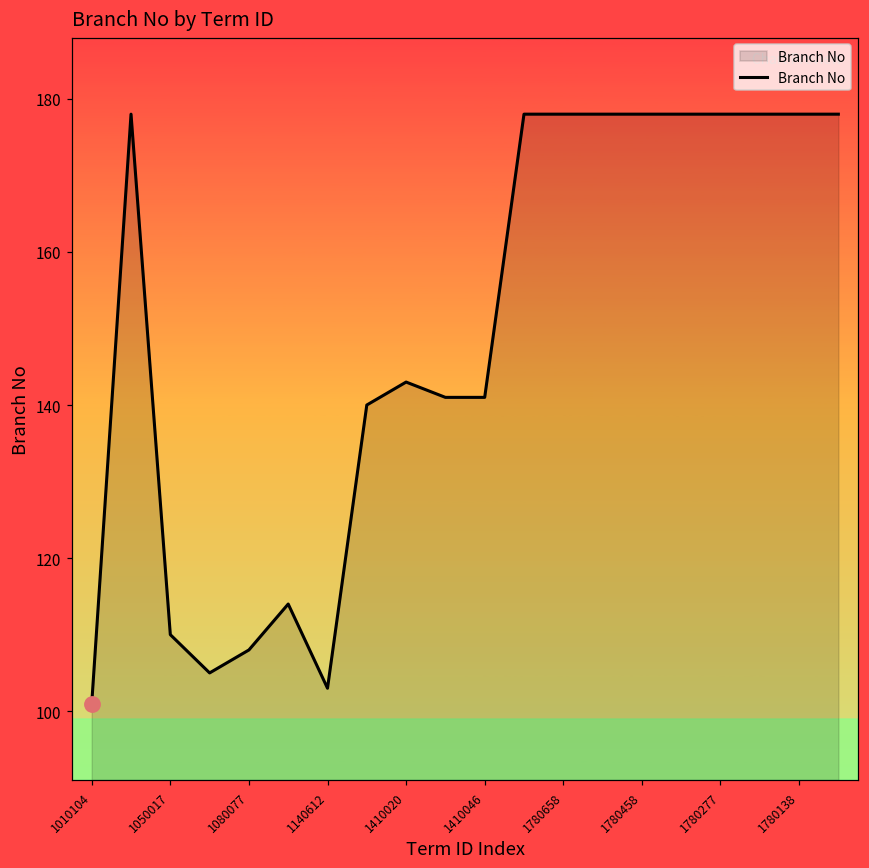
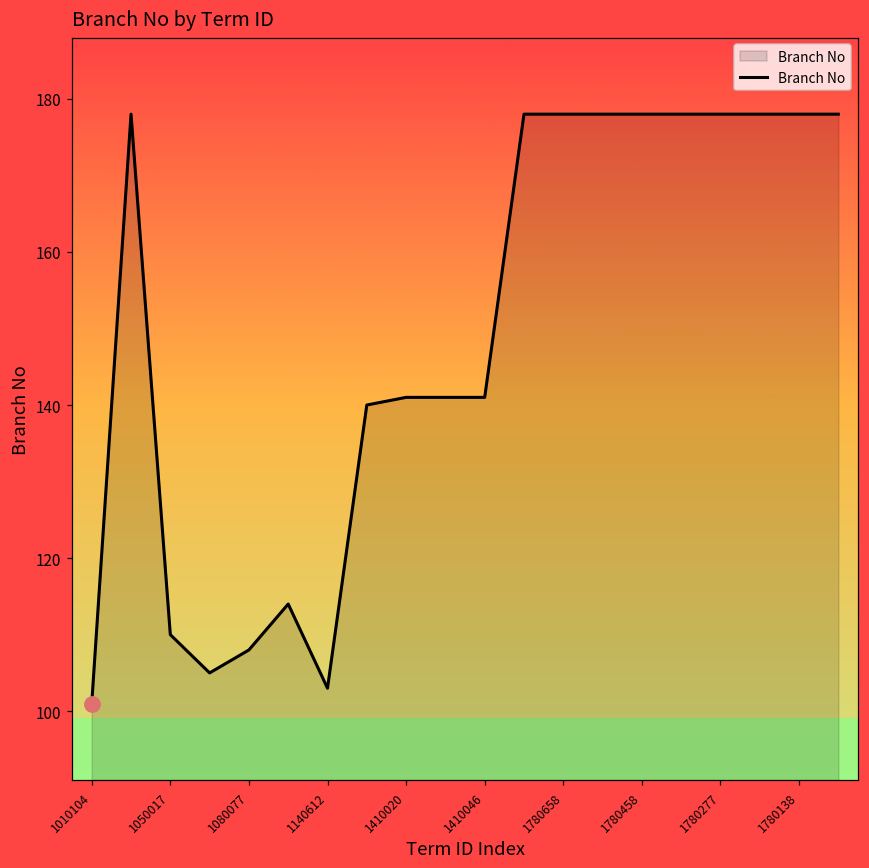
Branch No, 1410020: 143 -> 141
